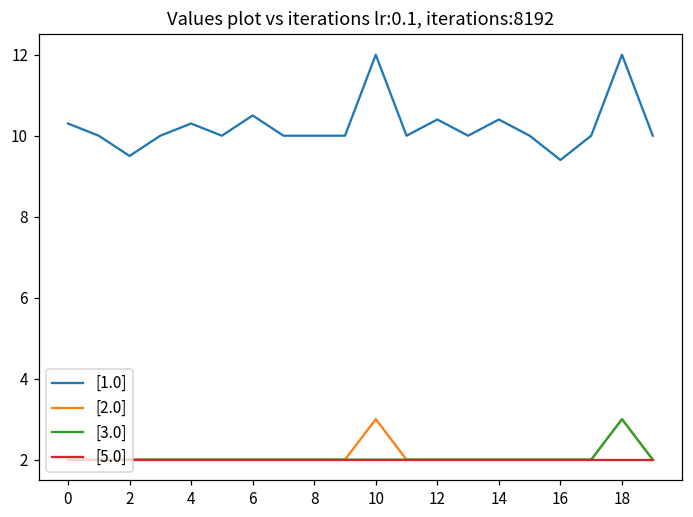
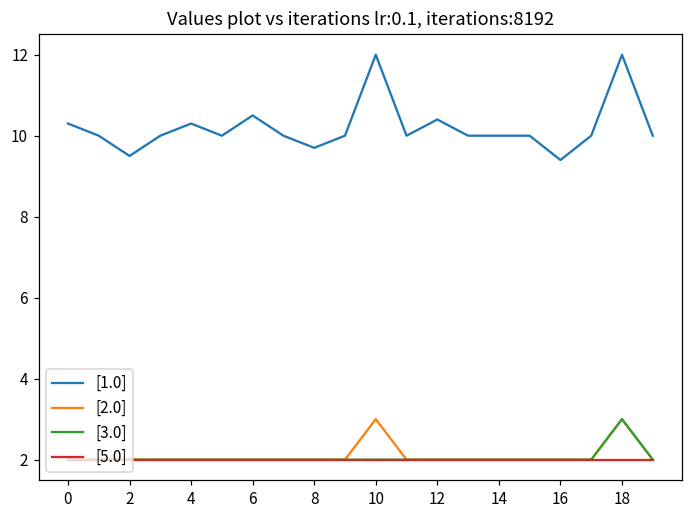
[1.0], 8: 10.0 -> 9.7
[1.0], 14: 10.4 -> 10.0
